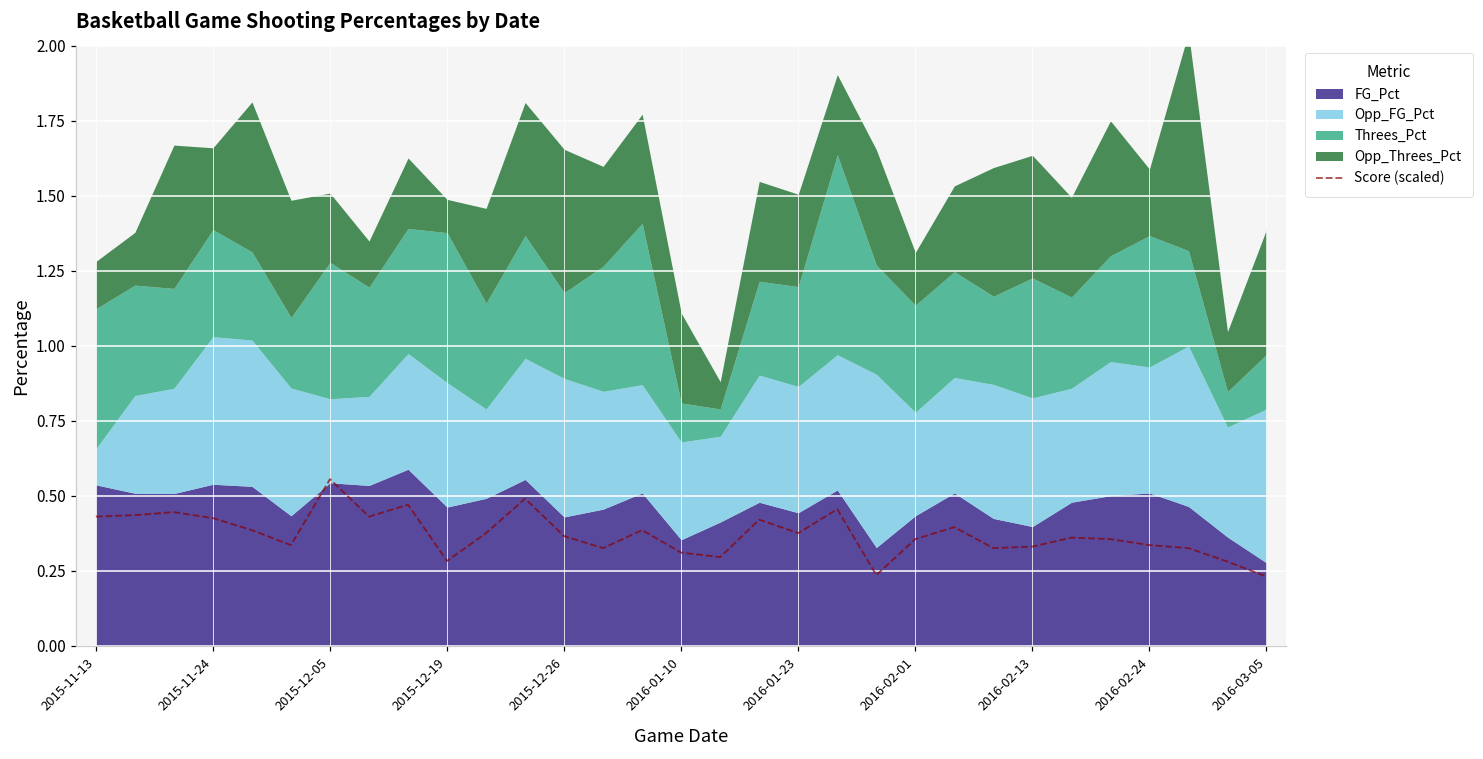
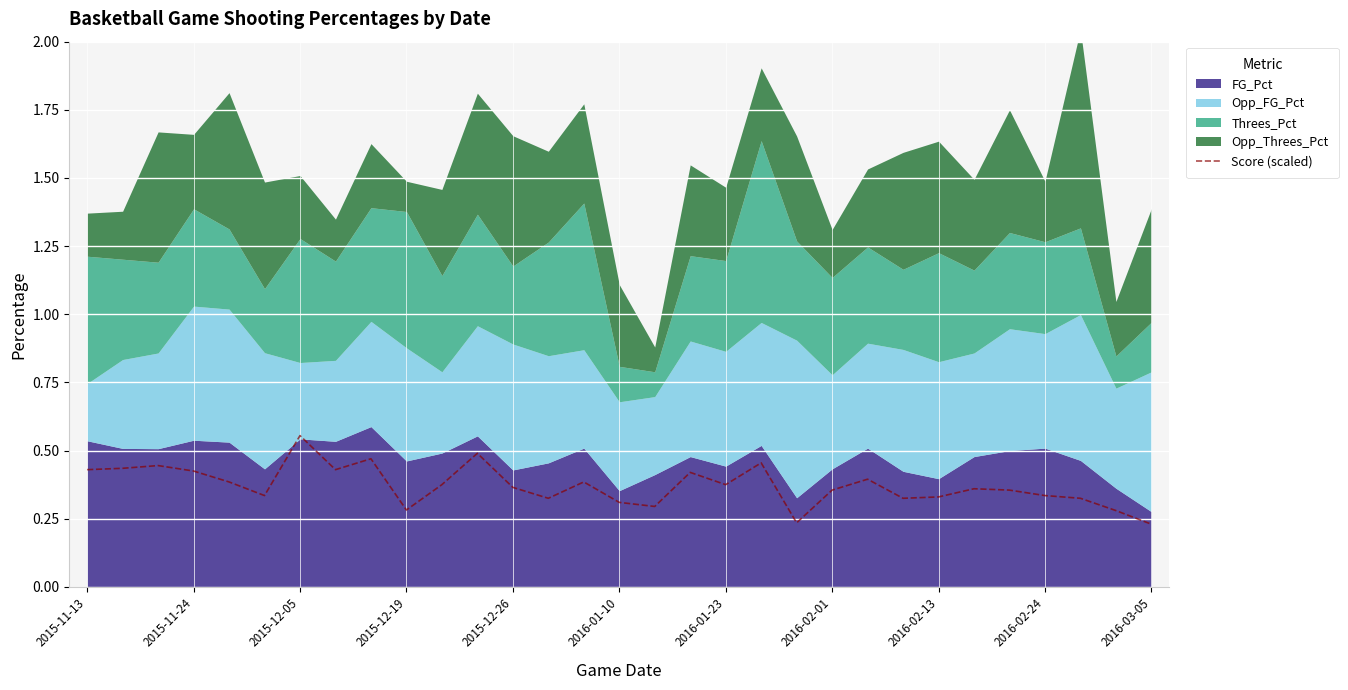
Opp_FG_Pct, 2015-11-13: 0.12 -> 0.21
Opp_Threes_Pct, 2016-01-23: 0.31 -> 0.27
Threes_Pct, 2016-02-24: 0.44 -> 0.34
